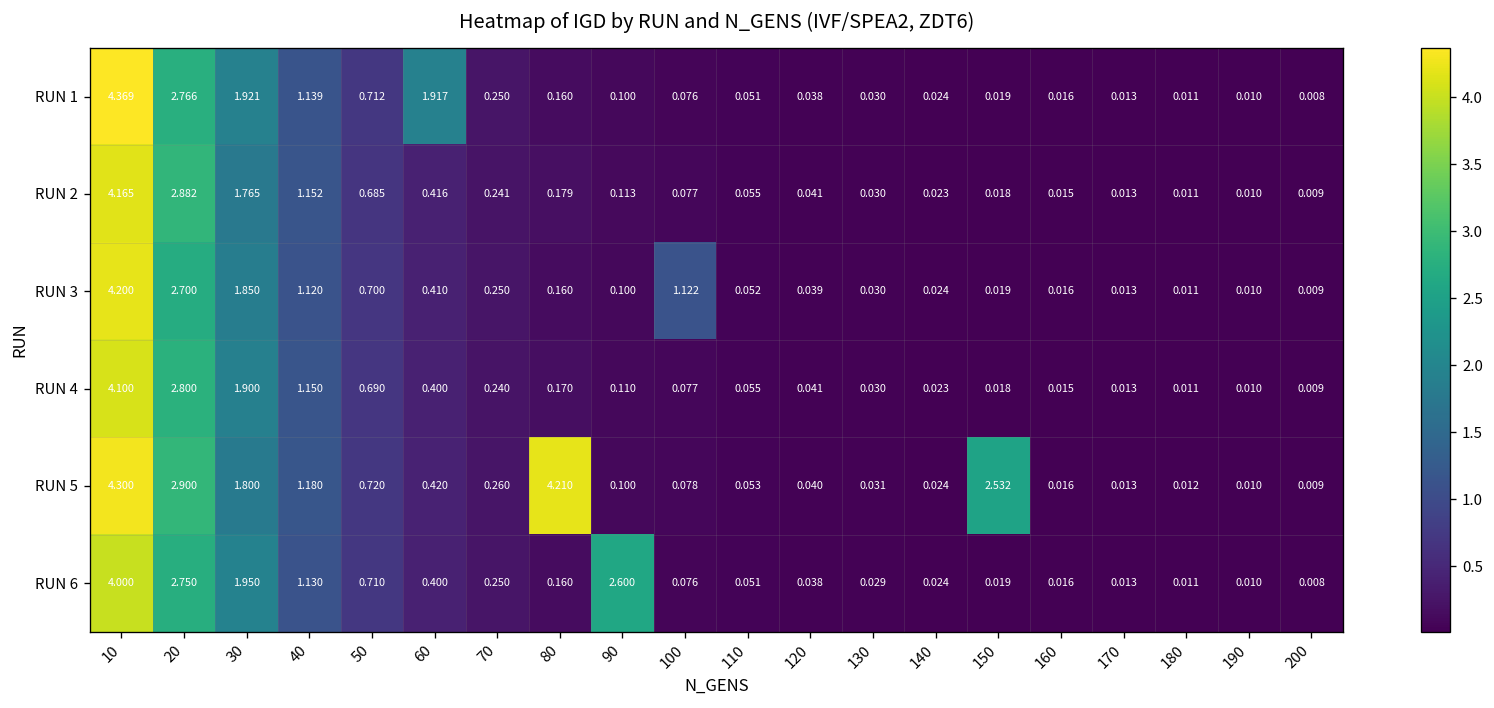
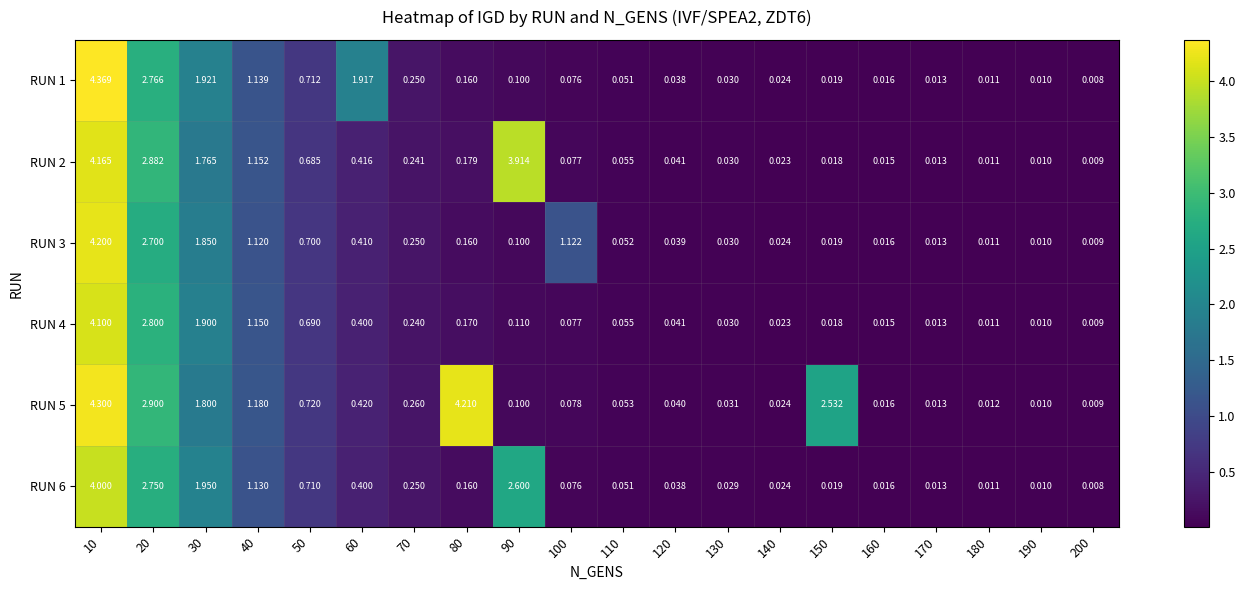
RUN 2, 90: 0.113 -> 3.914
